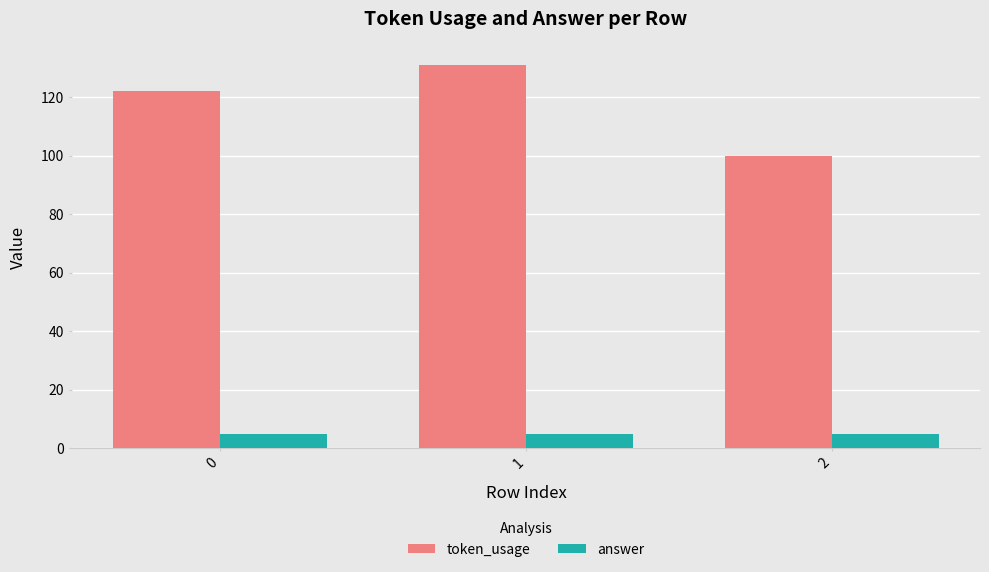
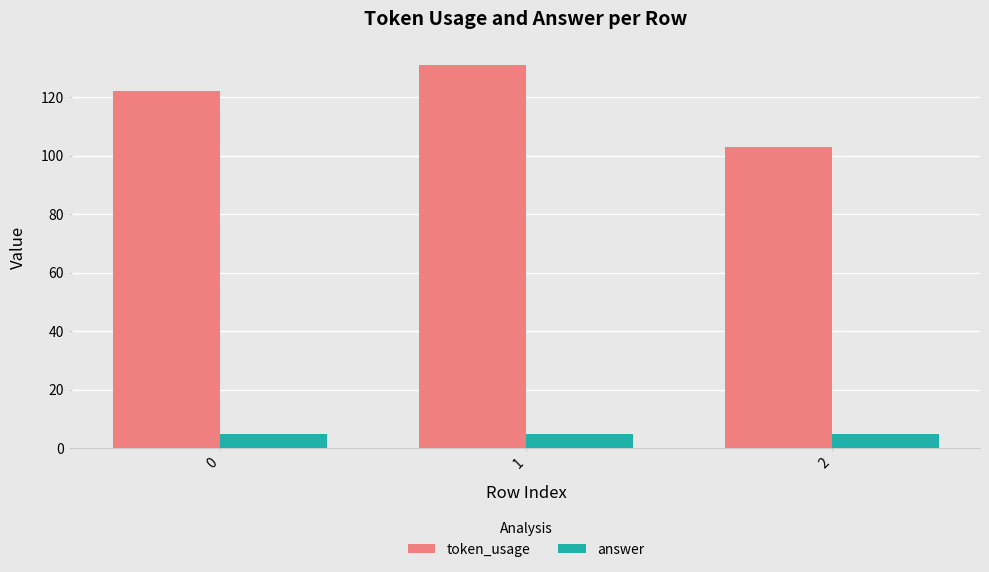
token_usage, 2: 100 -> 103
